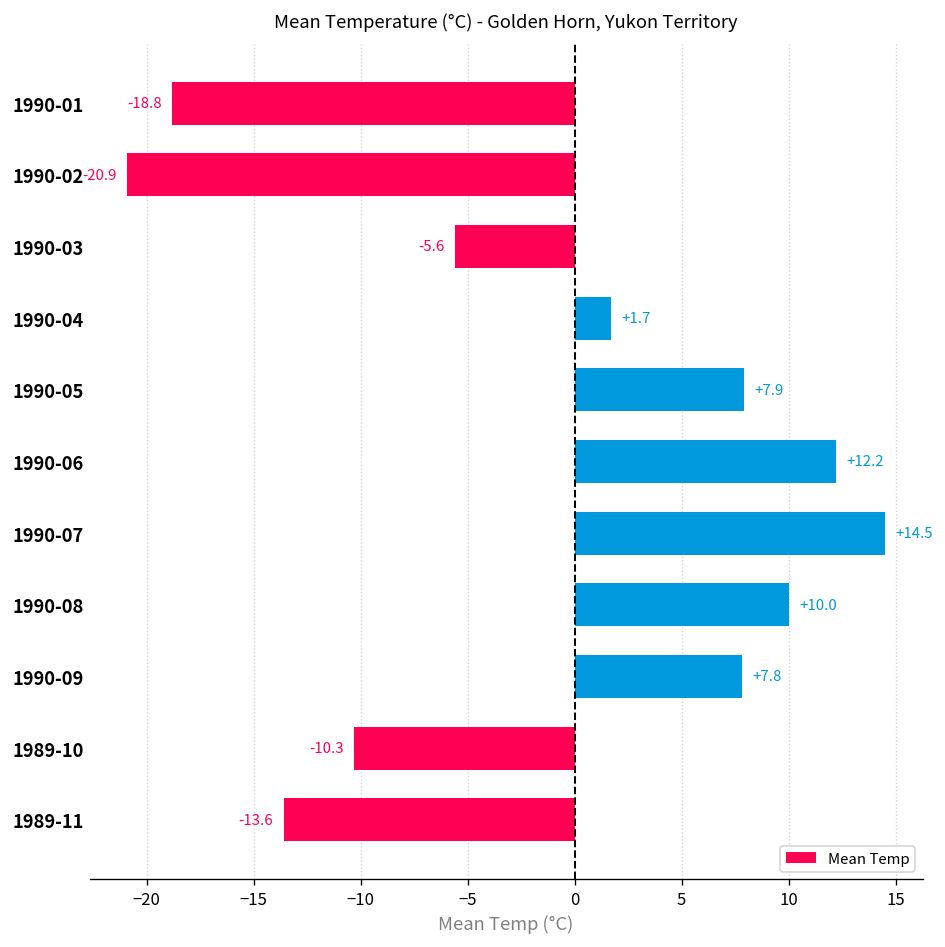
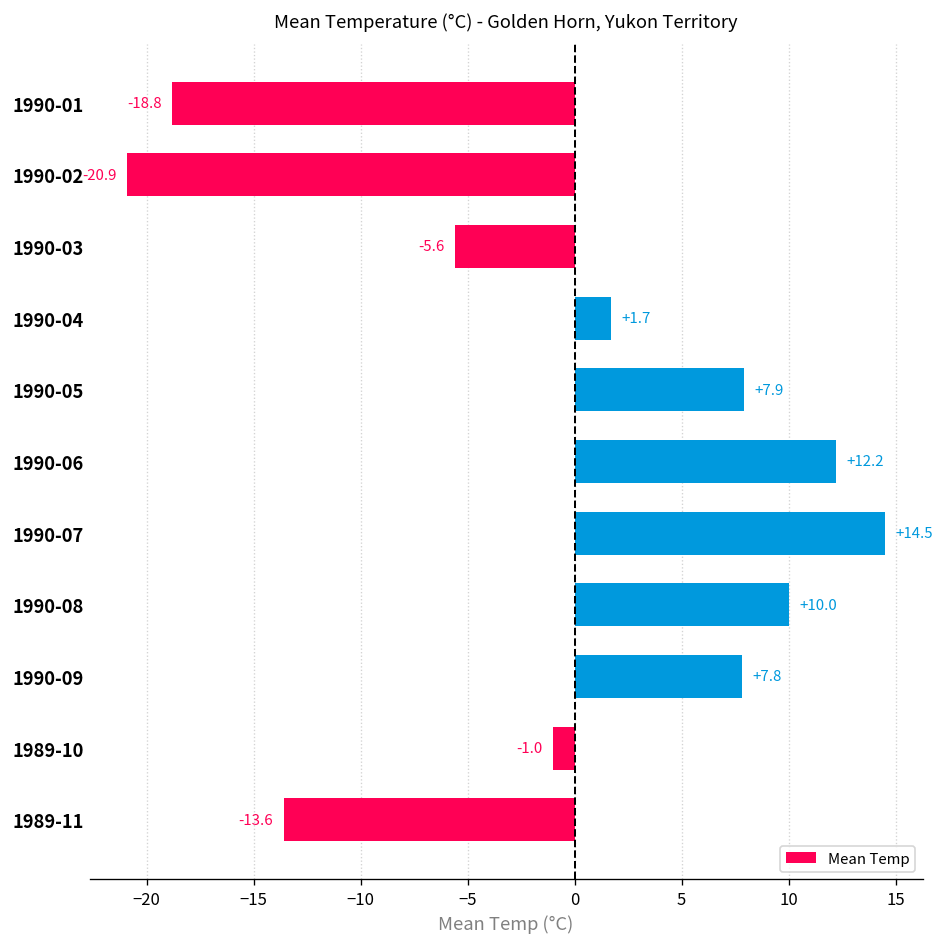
1989-10: -10.3 -> -1.0
